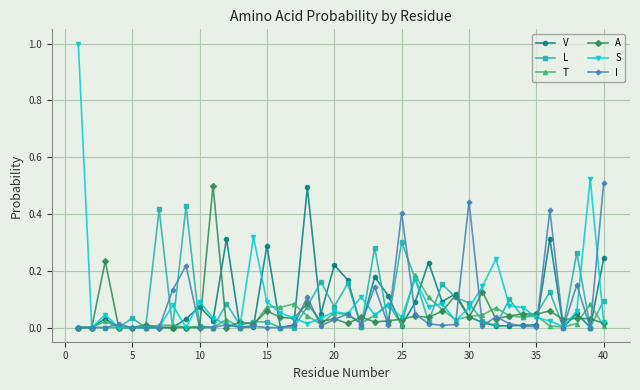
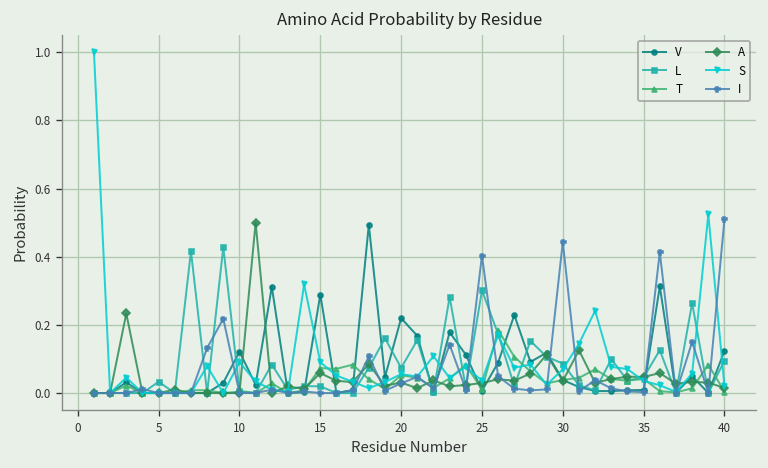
V, 10: 0.07 -> 0.12
V, 40: 0.24 -> 0.12
